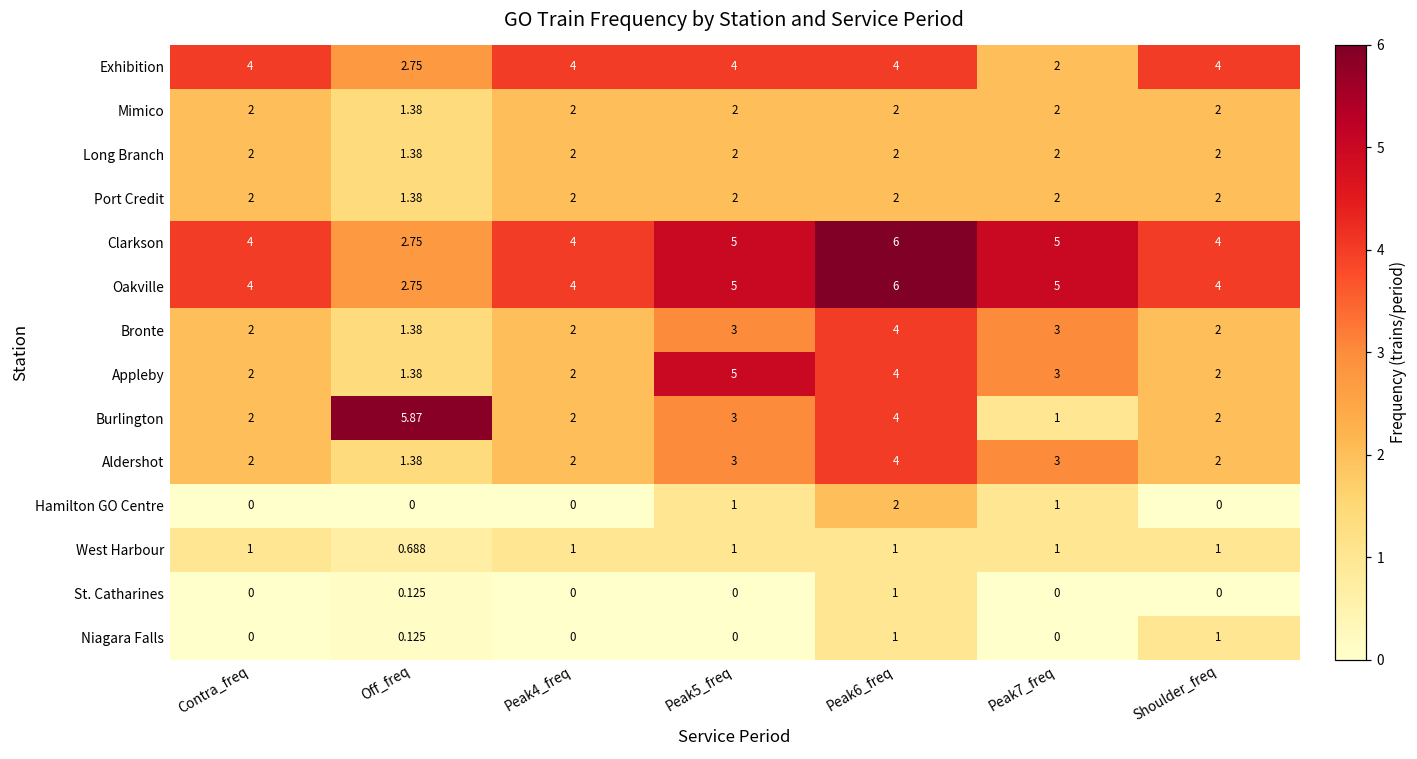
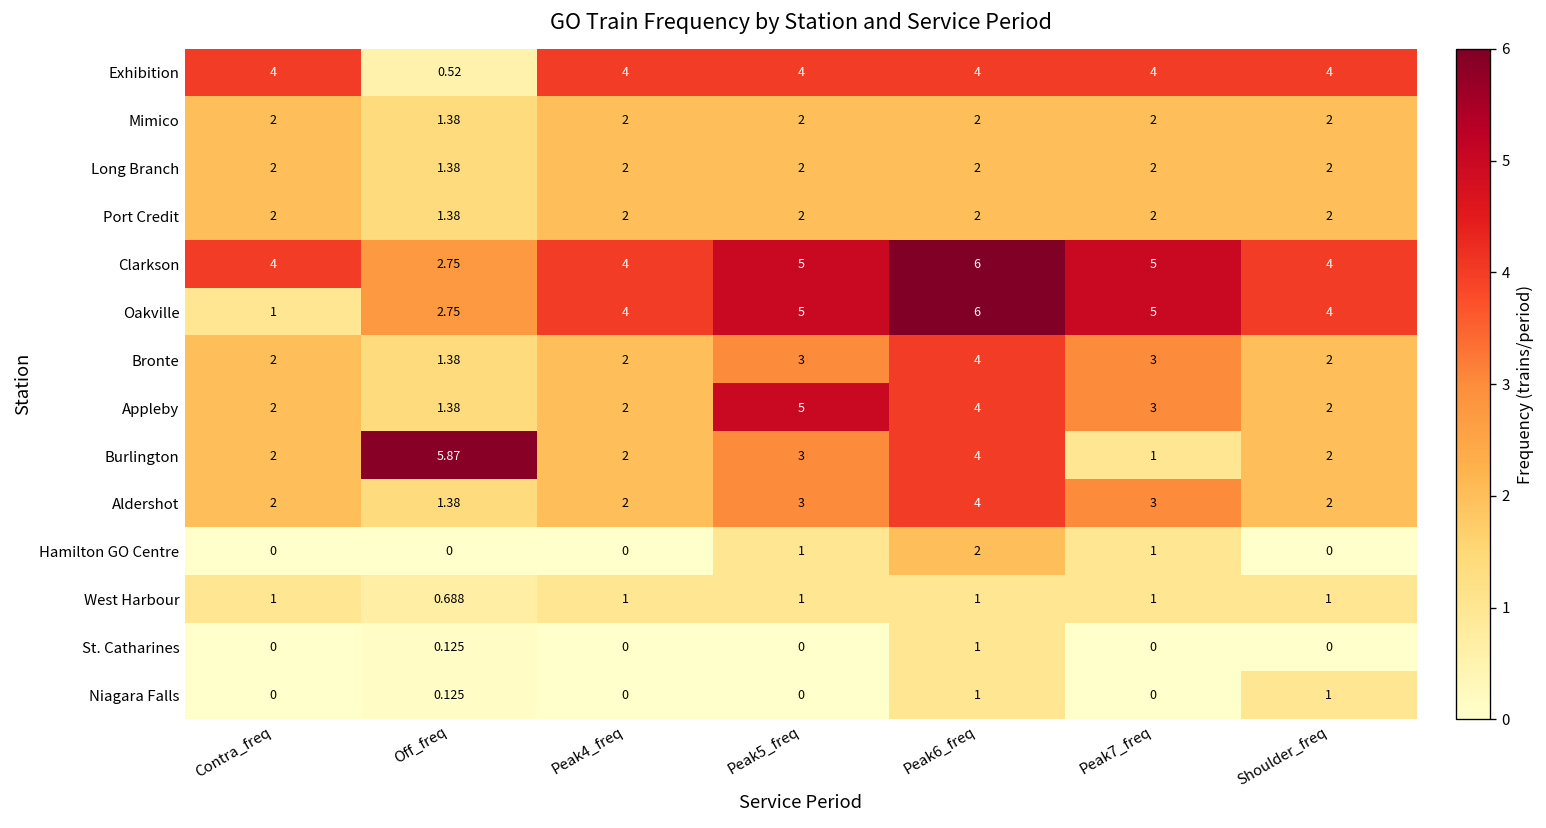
Exhibition, Off_freq: 2.75 -> 0.52
Exhibition, Peak7_freq: 2 -> 4
Oakville, Contra_freq: 4 -> 1
